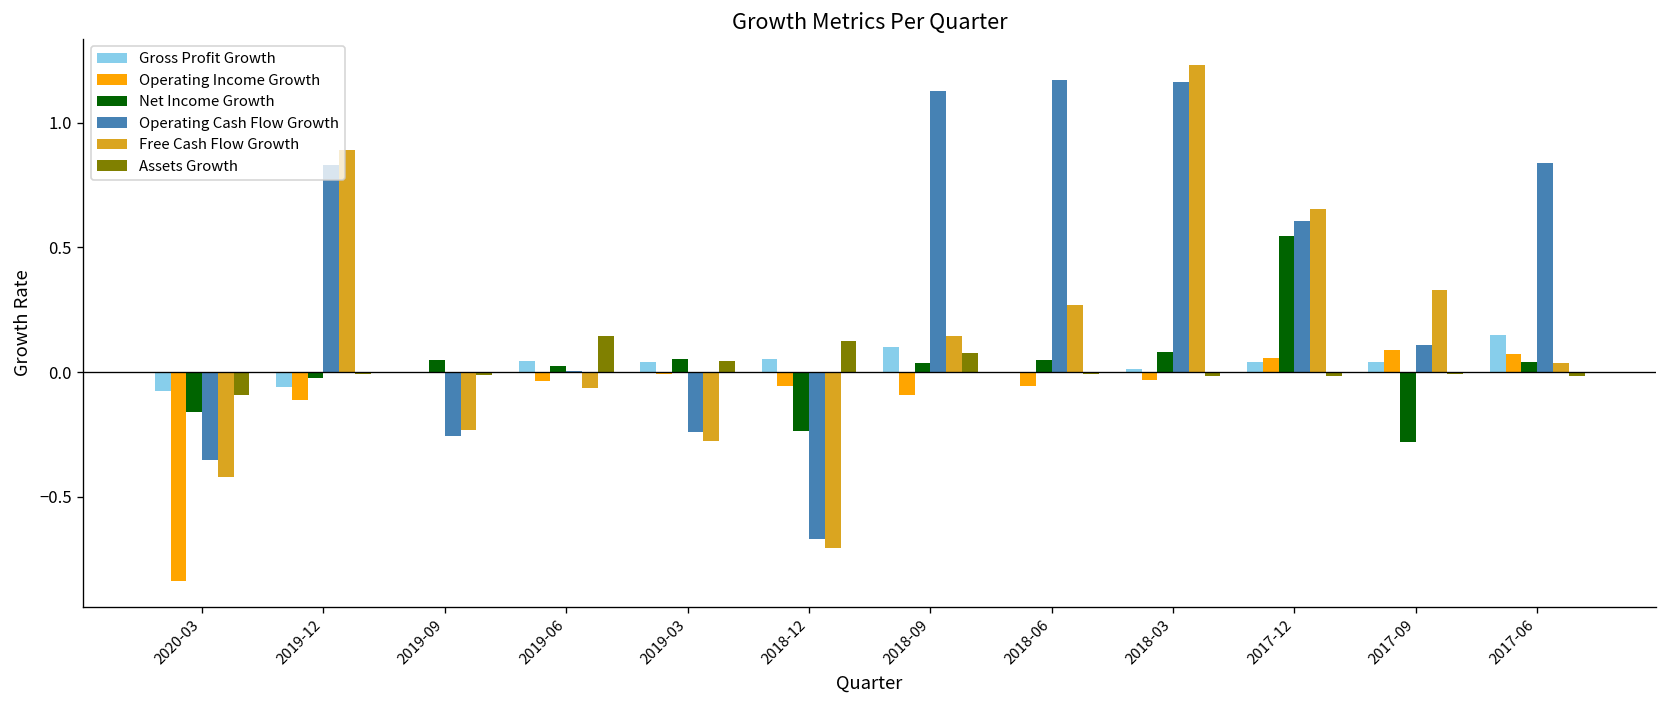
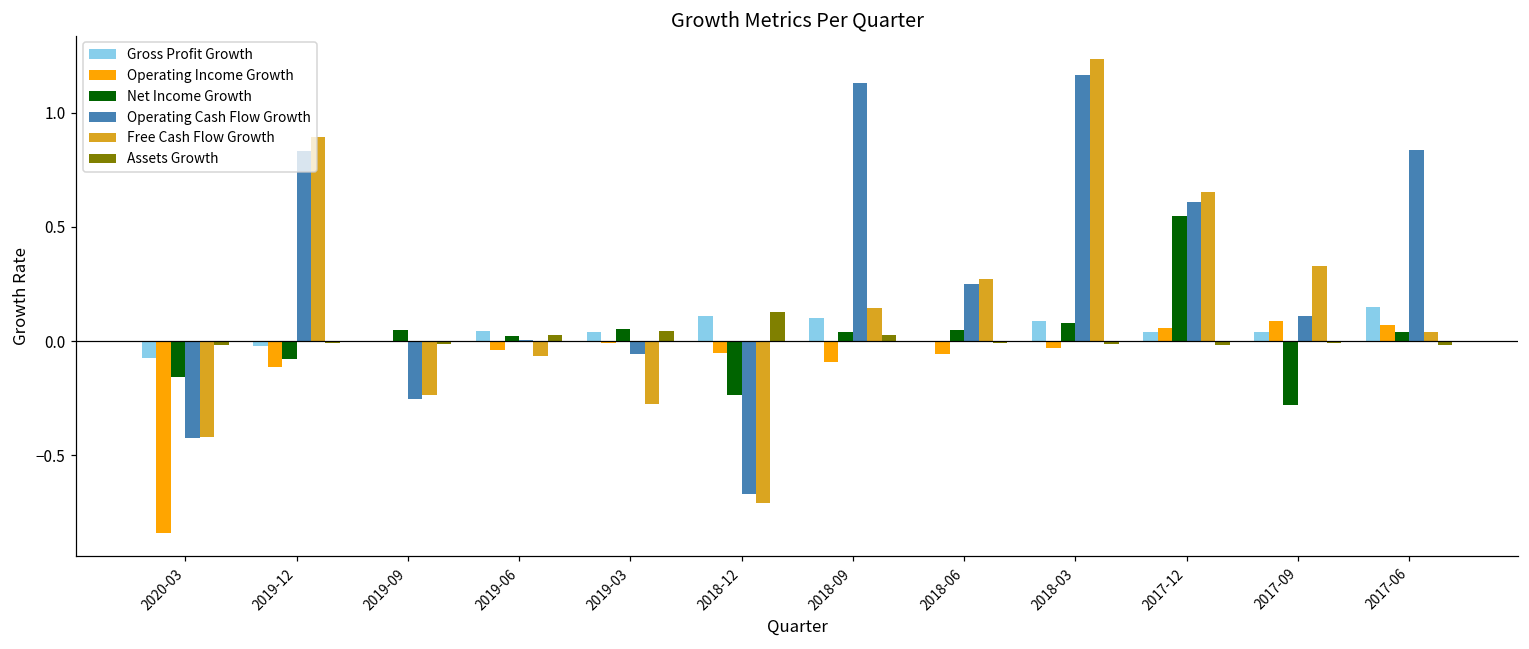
Operating Cash Flow Growth, 2020-03: -0.35 -> -0.42
Assets Growth, 2020-03: -0.09 -> -0.02
Gross Profit Growth, 2019-12: -0.06 -> -0.02
Net Income Growth, 2019-12: -0.02 -> -0.08
Assets Growth, 2019-06: 0.15 -> 0.03
Operating Cash Flow Growth, 2019-03: -0.24 -> -0.06
Gross Profit Growth, 2018-12: 0.05 -> 0.11
Assets Growth, 2018-09: 0.08 -> 0.03
Operating Cash Flow Growth, 2018-06: 1.17 -> 0.25
Gross Profit Growth, 2018-03: 0.01 -> 0.09
